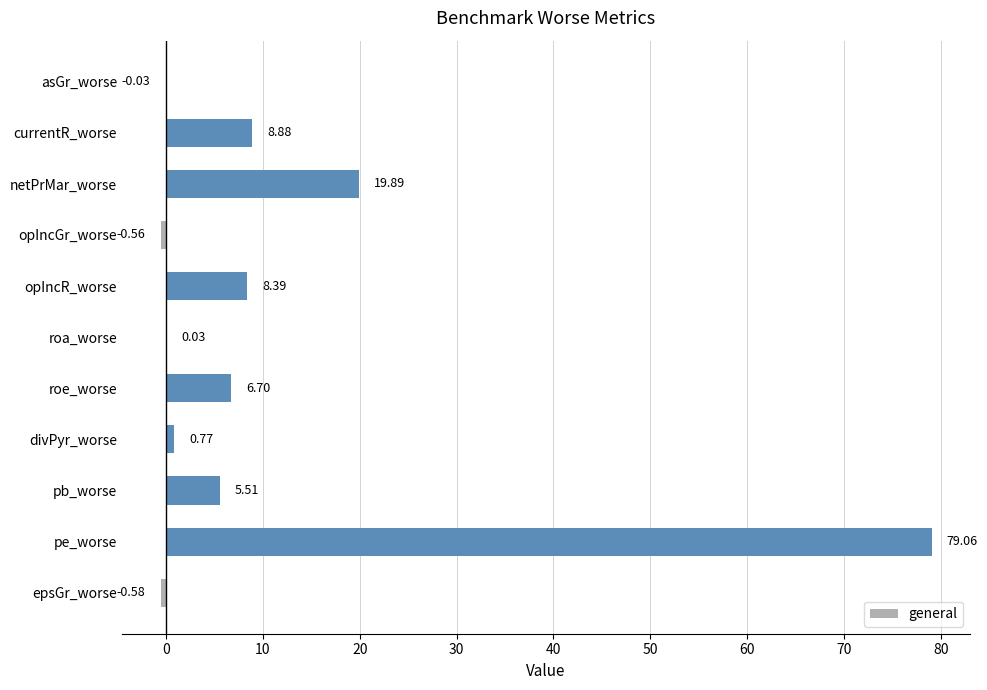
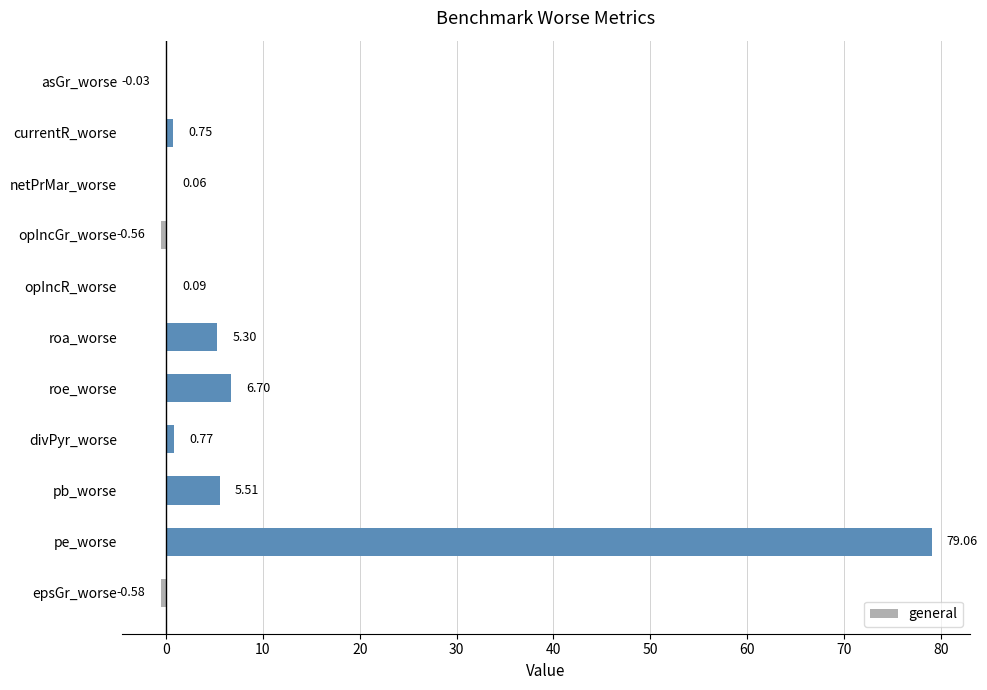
currentR_worse: 8.88 -> 0.75
netPrMar_worse: 19.89 -> 0.06
opIncR_worse: 8.39 -> 0.09
roa_worse: 0.03 -> 5.30
